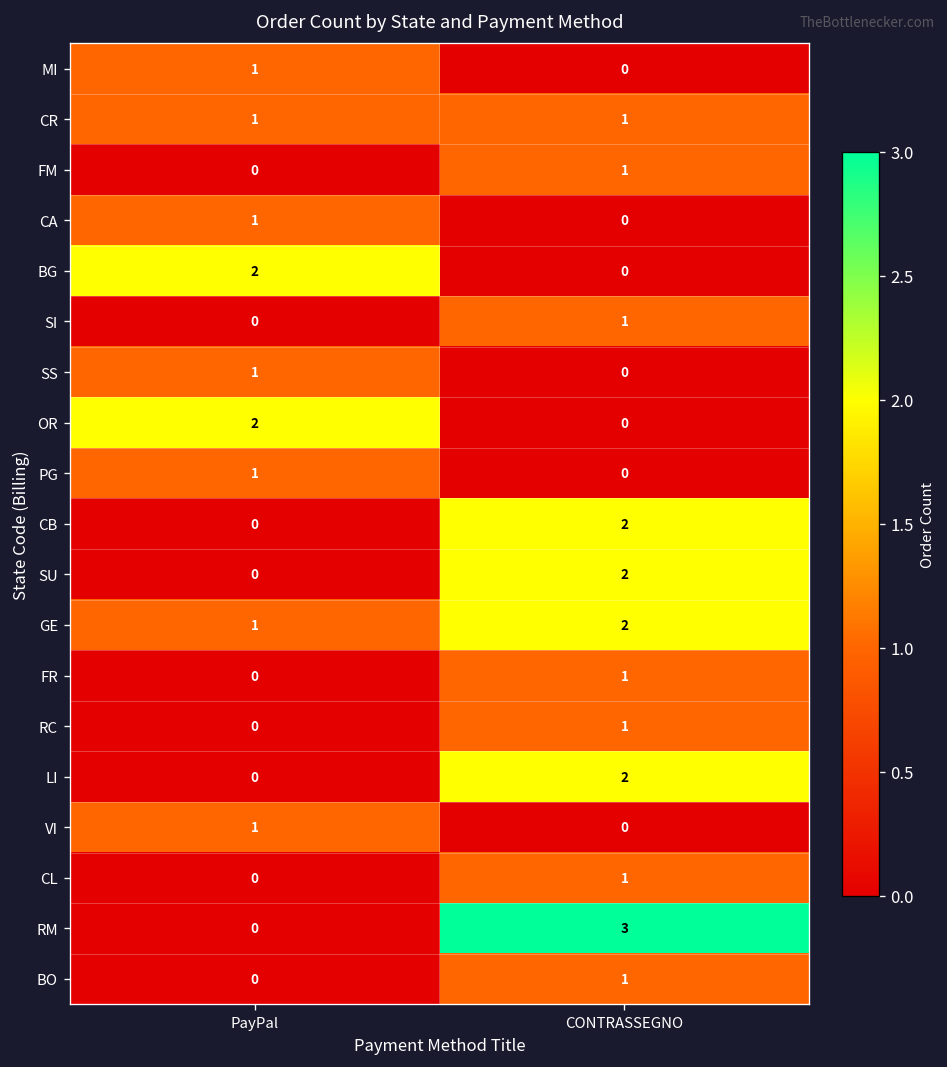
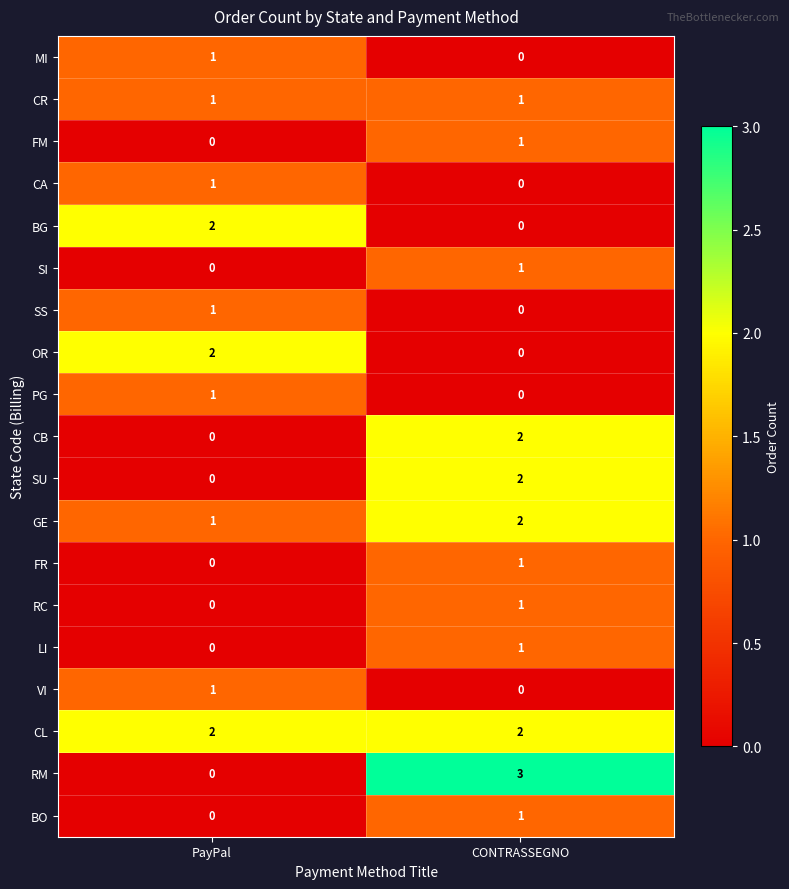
LI, CONTRASSEGNO: 2 -> 1
CL, PayPal: 0 -> 2
CL, CONTRASSEGNO: 1 -> 2
